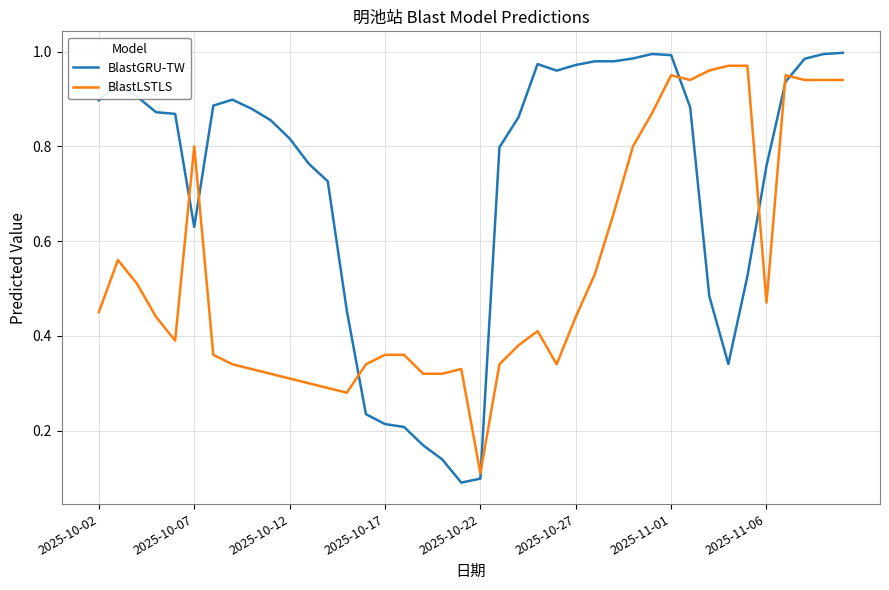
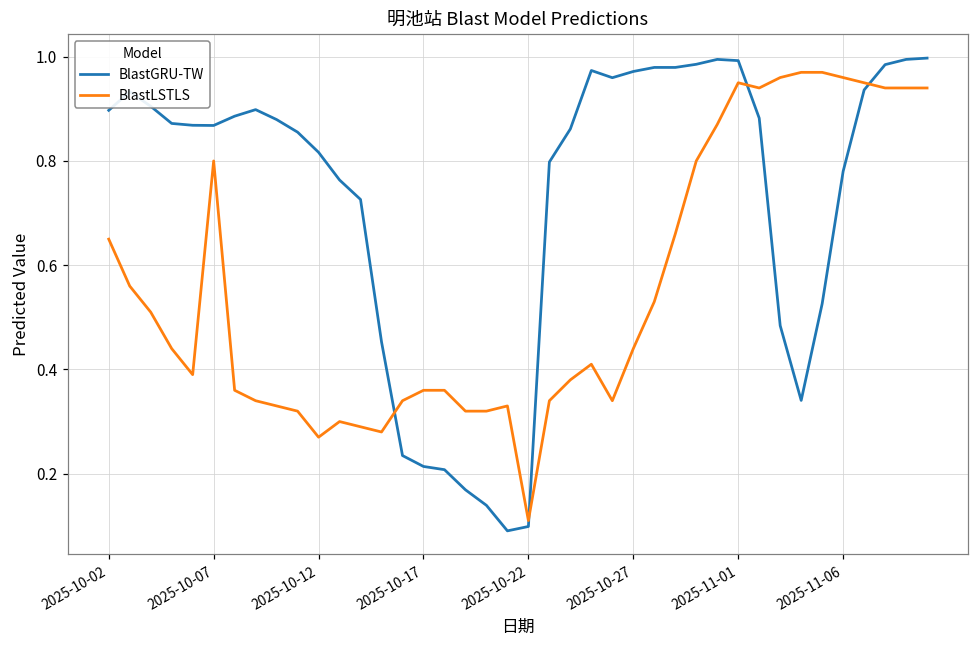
BlastLSTLS, 2025-10-02: 0.45 -> 0.65
BlastGRU-TW, 2025-10-07: 0.63 -> 0.87
BlastLSTLS, 2025-10-12: 0.31 -> 0.27
BlastGRU-TW, 2025-11-06: 0.76 -> 0.78
BlastLSTLS, 2025-11-06: 0.47 -> 0.96
